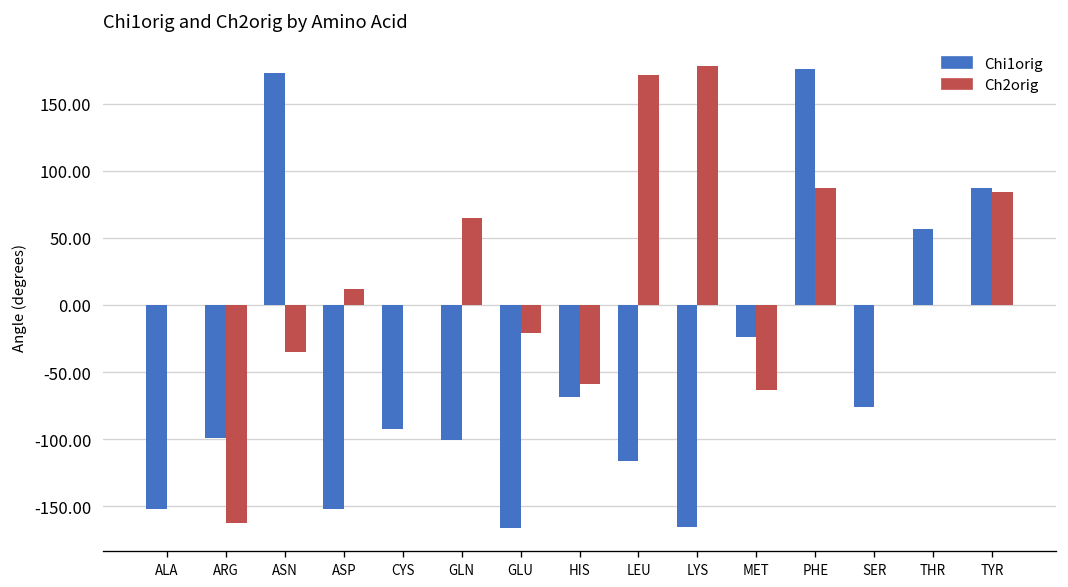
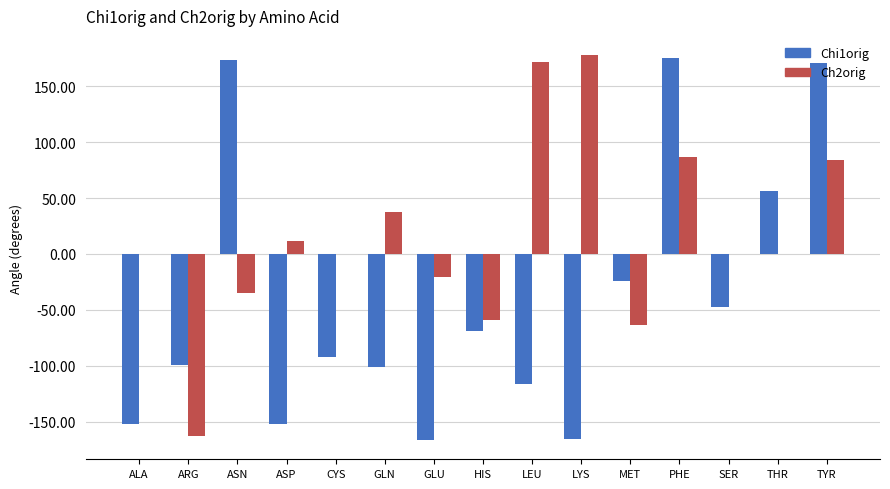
Ch2orig, GLN: 64 -> 37
Chi1orig, SER: -76 -> -48
Chi1orig, TYR: 87 -> 171
